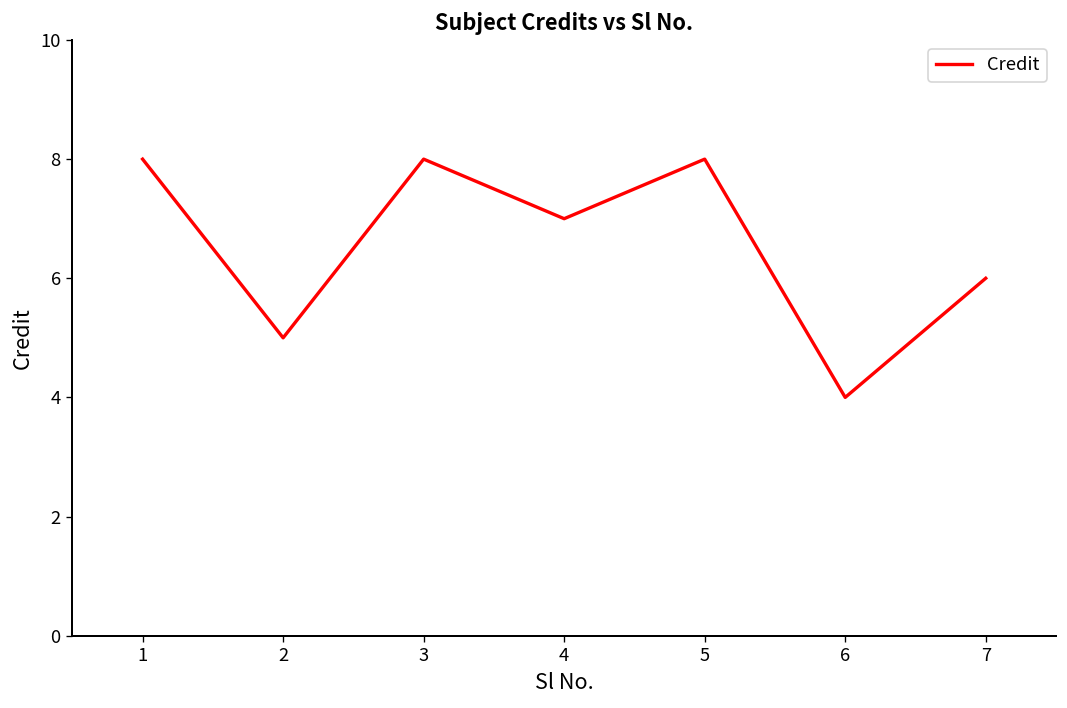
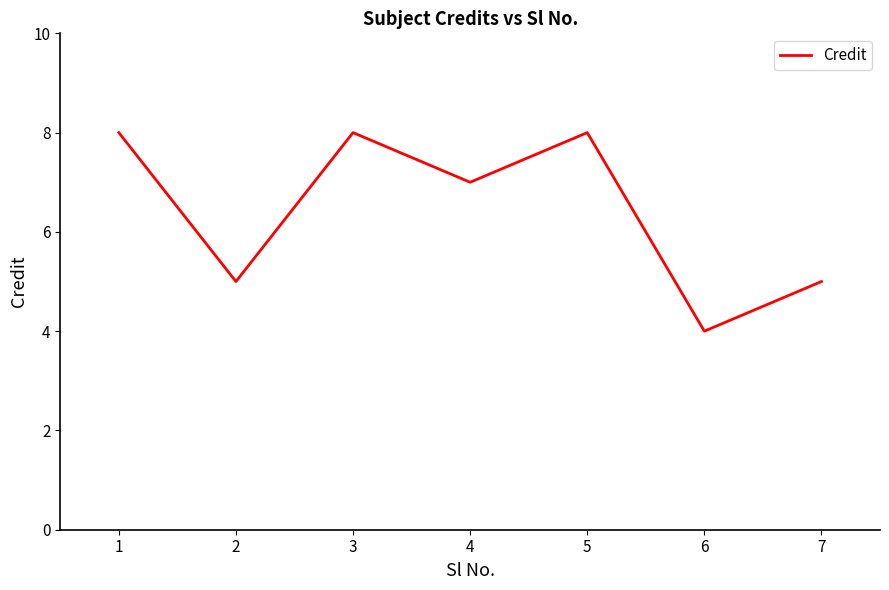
7: 6 -> 5
